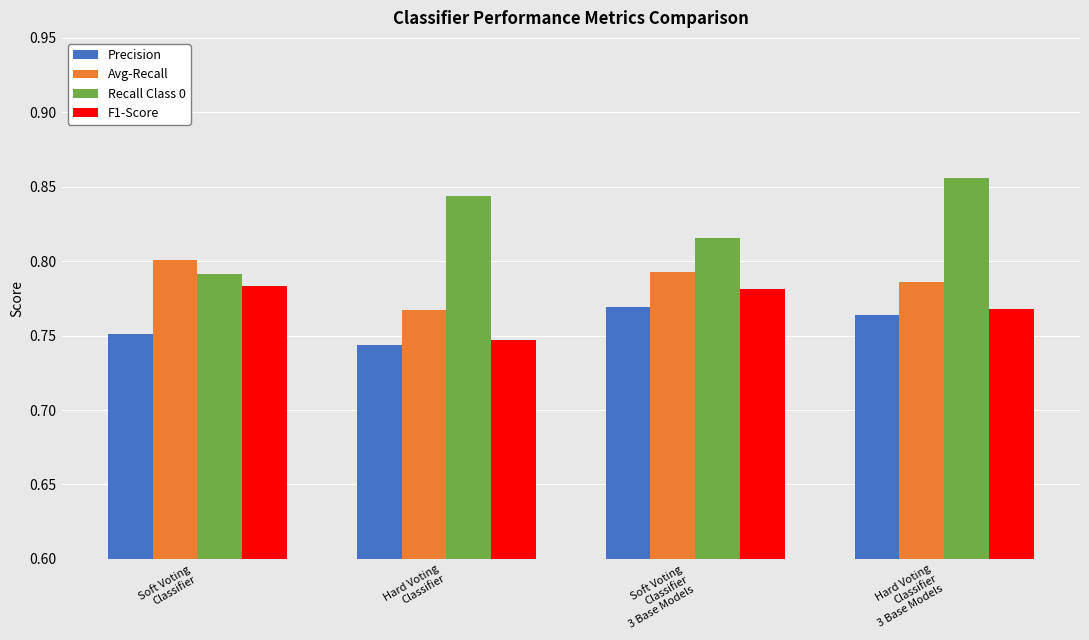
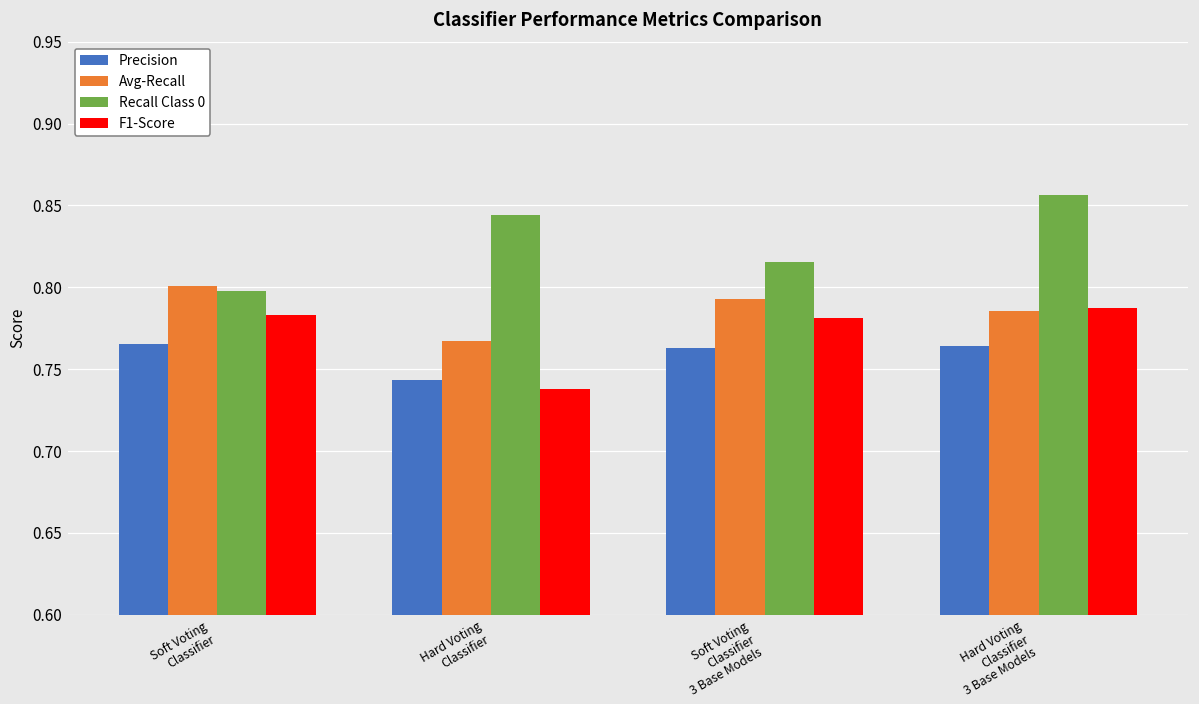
Precision, Soft Voting Classifier: 0.751 -> 0.765
Recall Class 0, Soft Voting Classifier: 0.792 -> 0.798
F1-Score, Hard Voting Classifier: 0.747 -> 0.738
Precision, Soft Voting Classifier 3 Base Models: 0.769 -> 0.763
F1-Score, Hard Voting Classifier 3 Base Models: 0.768 -> 0.788
